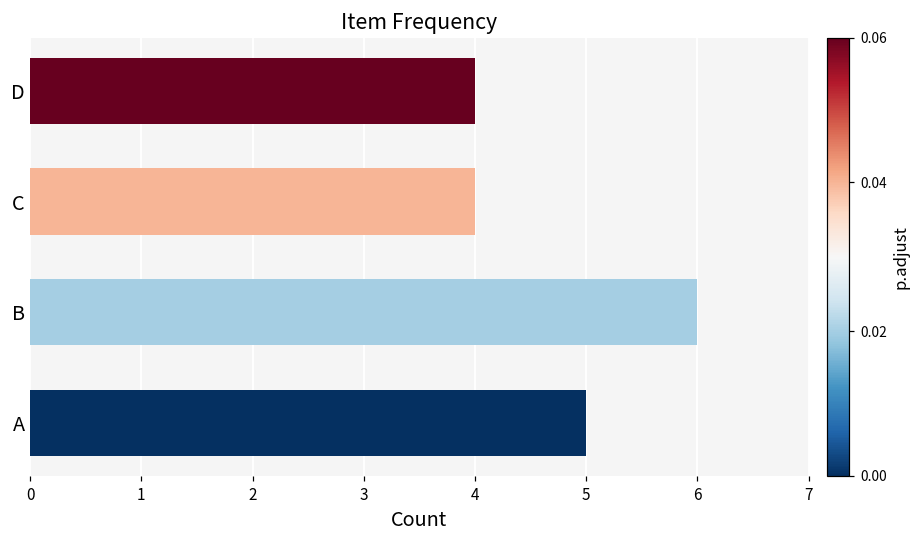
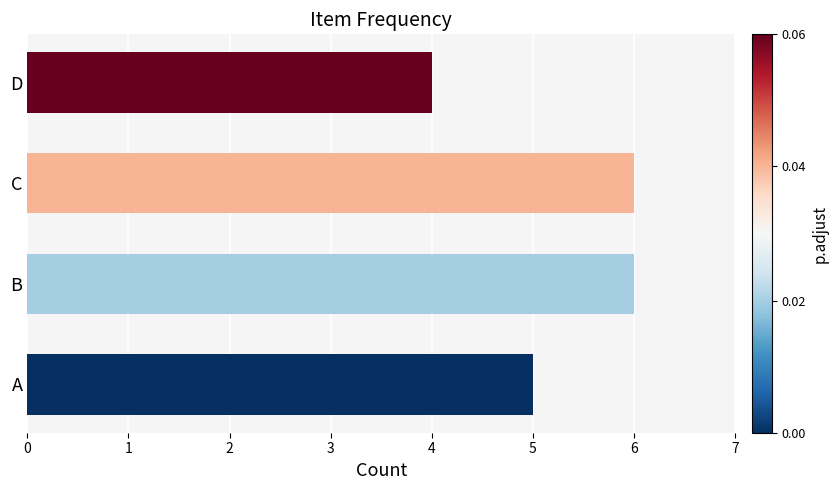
C: 4 -> 6
